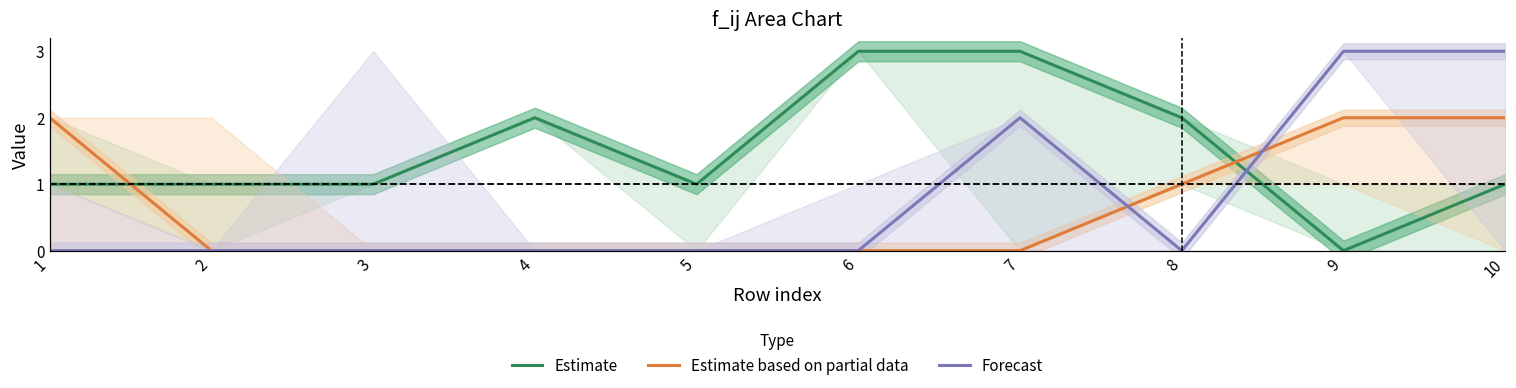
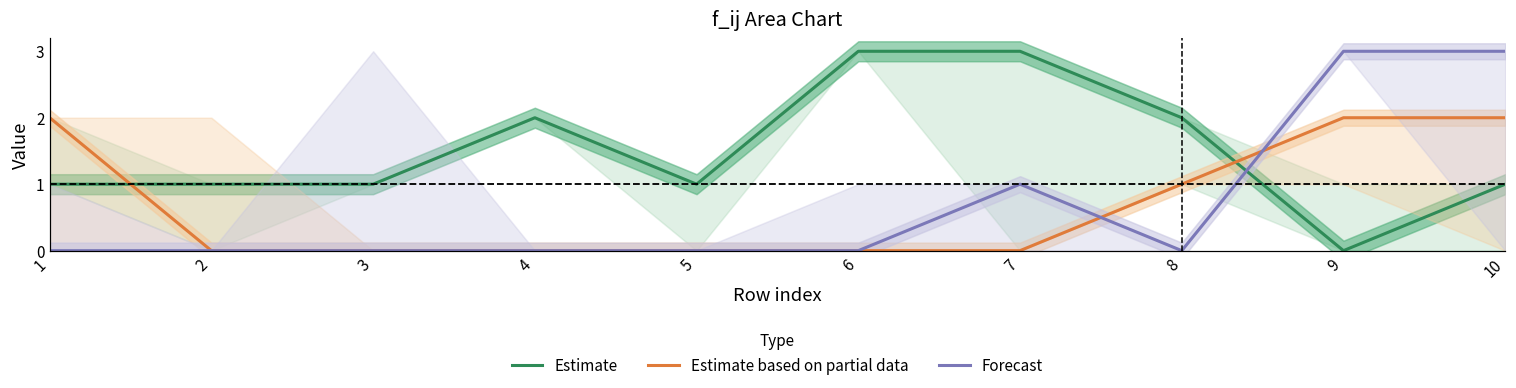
Forecast, 7: 2 -> 1
